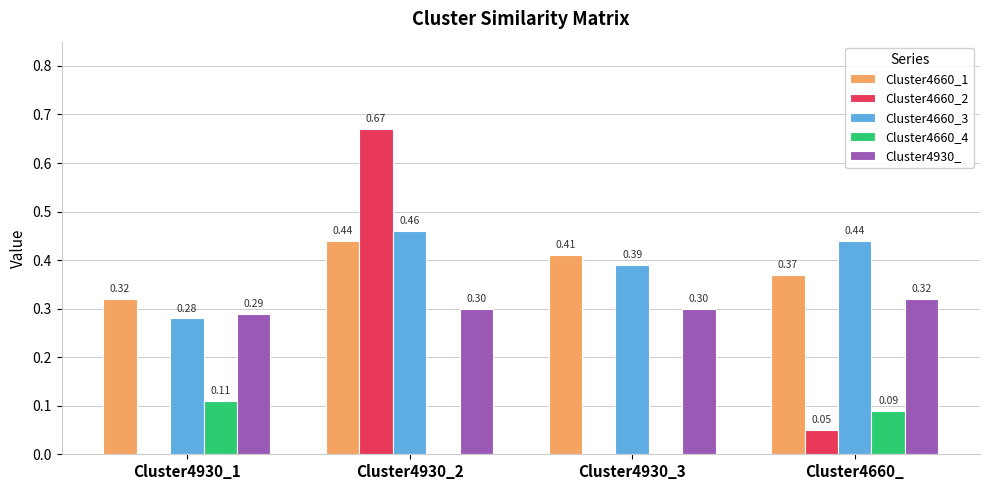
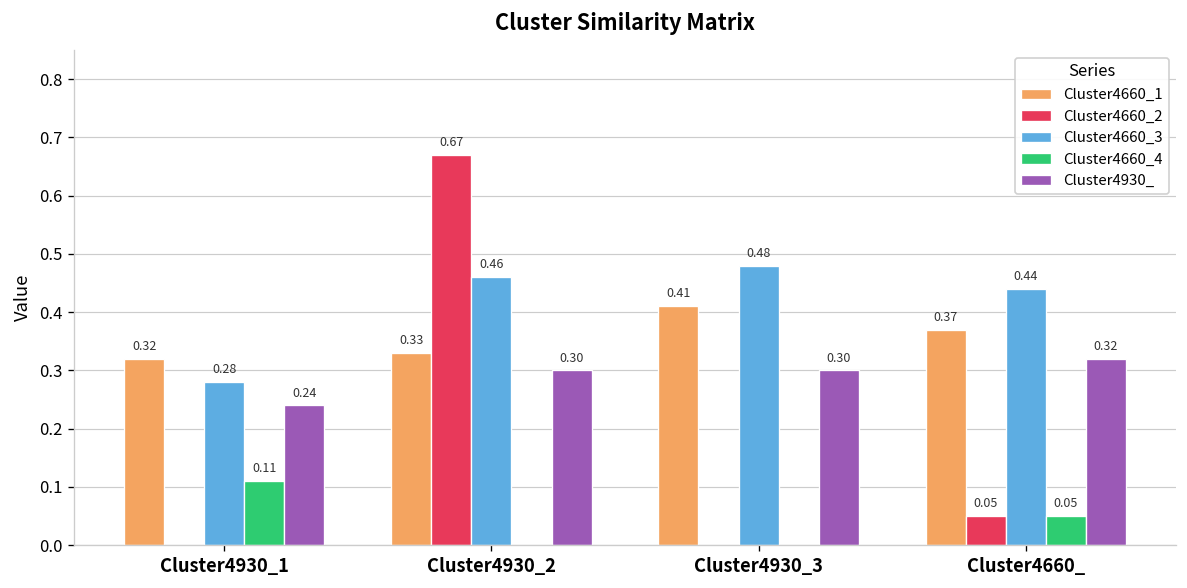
Cluster4930_, Cluster4930_1: 0.29 -> 0.24
Cluster4660_1, Cluster4930_2: 0.44 -> 0.33
Cluster4660_3, Cluster4930_3: 0.39 -> 0.48
Cluster4660_4, Cluster4660_: 0.09 -> 0.05
